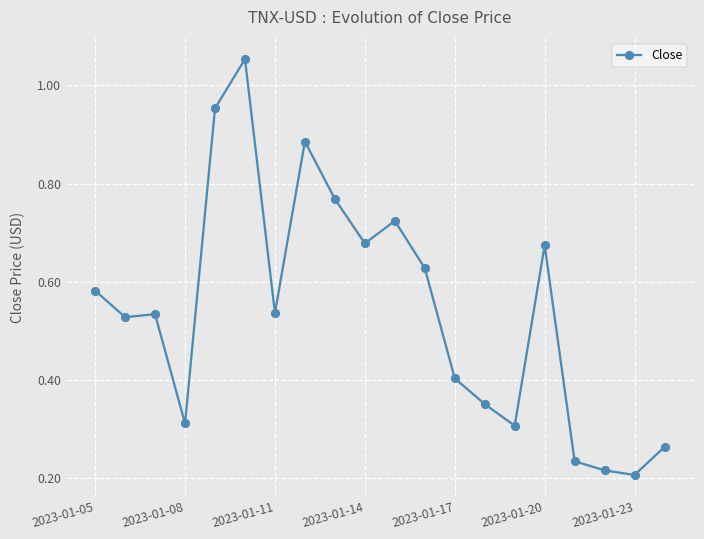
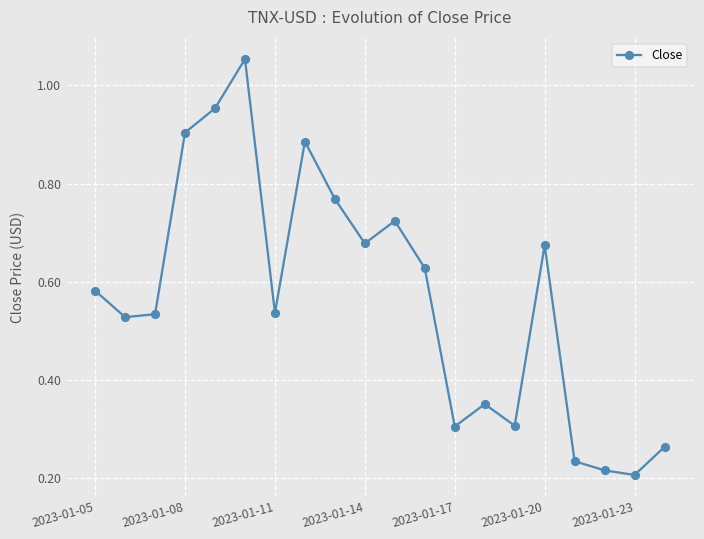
2023-01-08: 0.31 -> 0.90
2023-01-17: 0.40 -> 0.30
